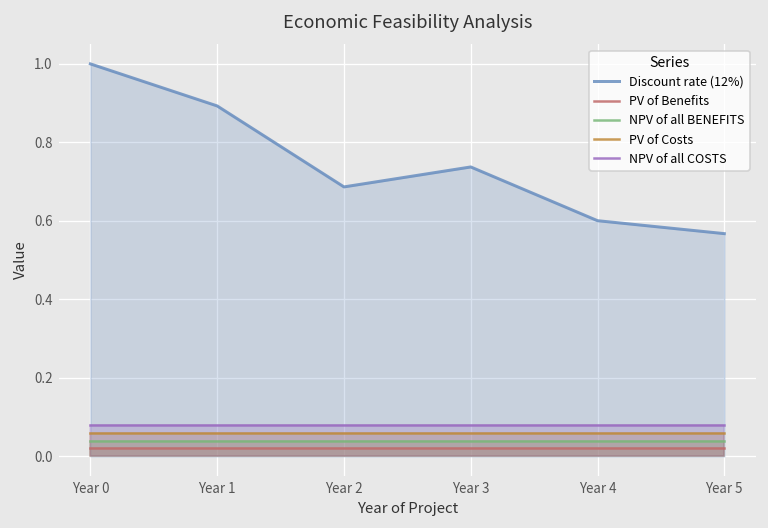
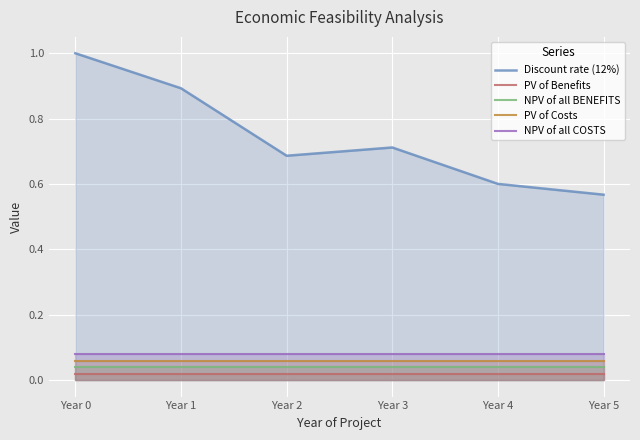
Discount rate (12%), Year 3: 0.74 -> 0.71
